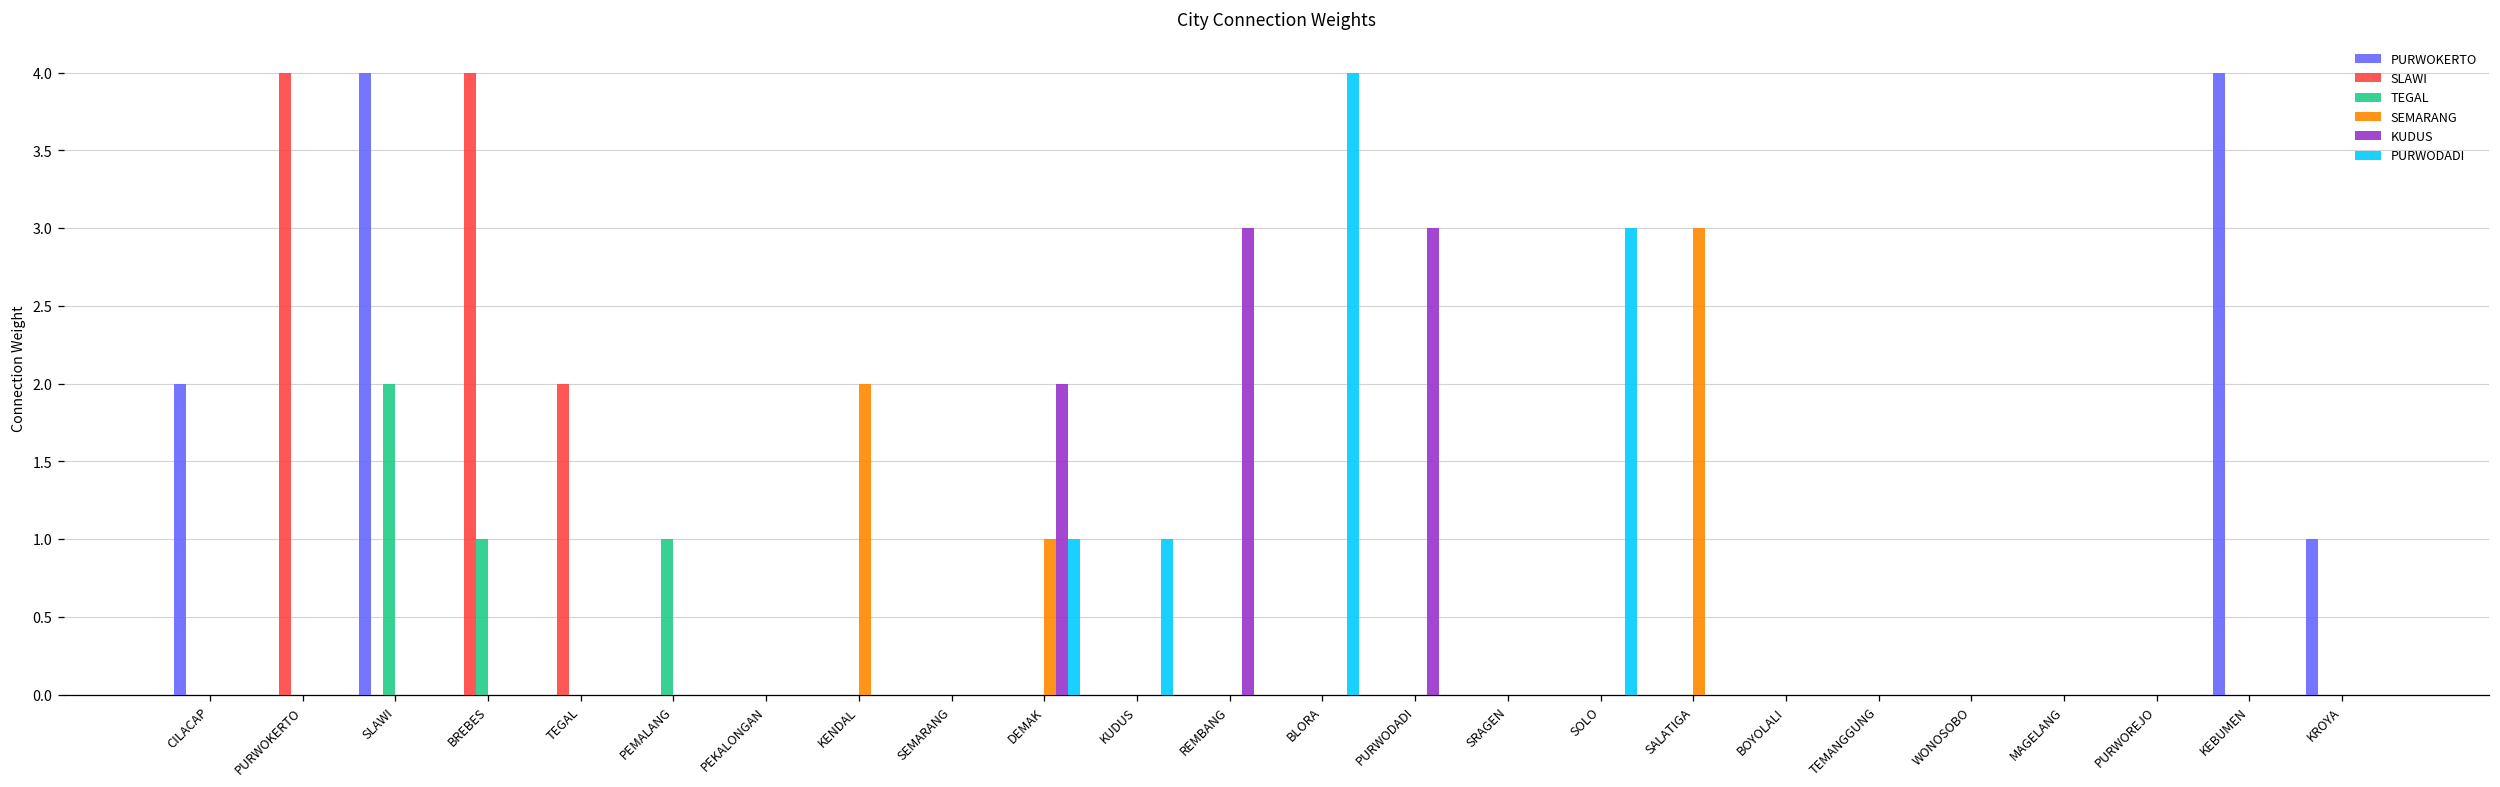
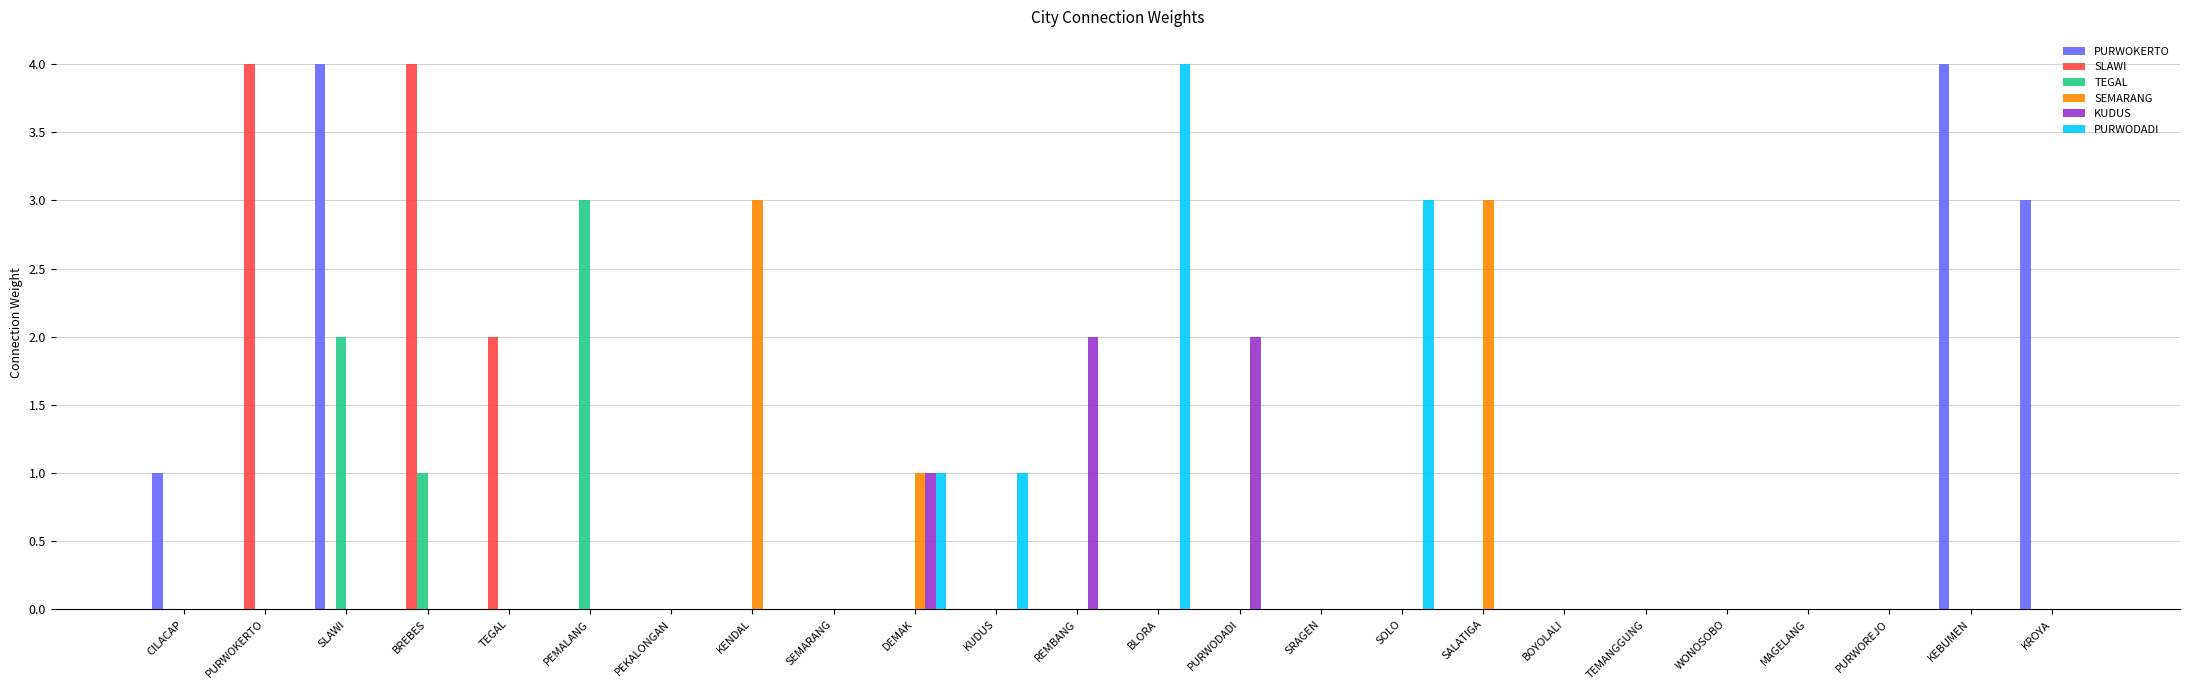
PURWOKERTO, CILACAP: 2 -> 1
TEGAL, PEMALANG: 1 -> 3
SEMARANG, KENDAL: 2 -> 3
KUDUS, DEMAK: 2 -> 1
KUDUS, REMBANG: 3 -> 2
KUDUS, PURWODADI: 3 -> 2
PURWOKERTO, KROYA: 1 -> 3
